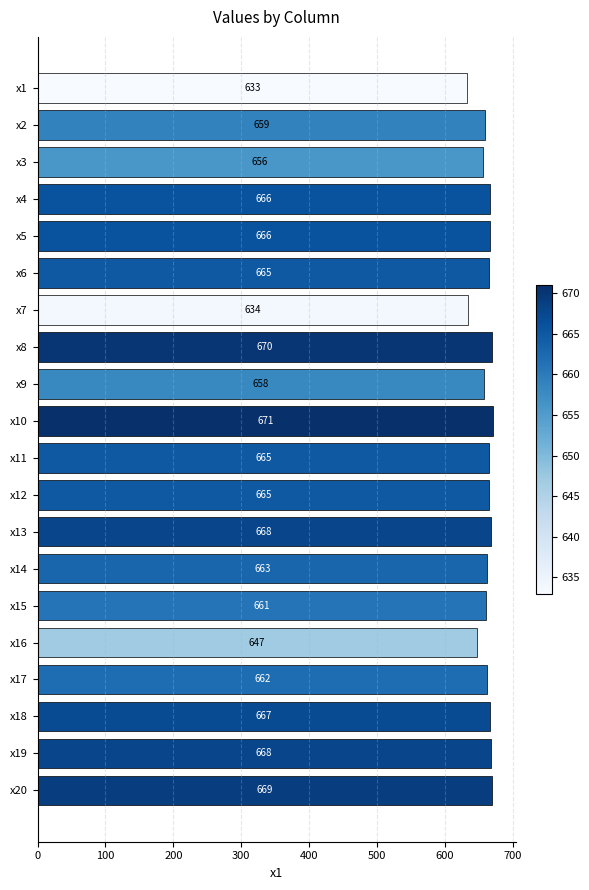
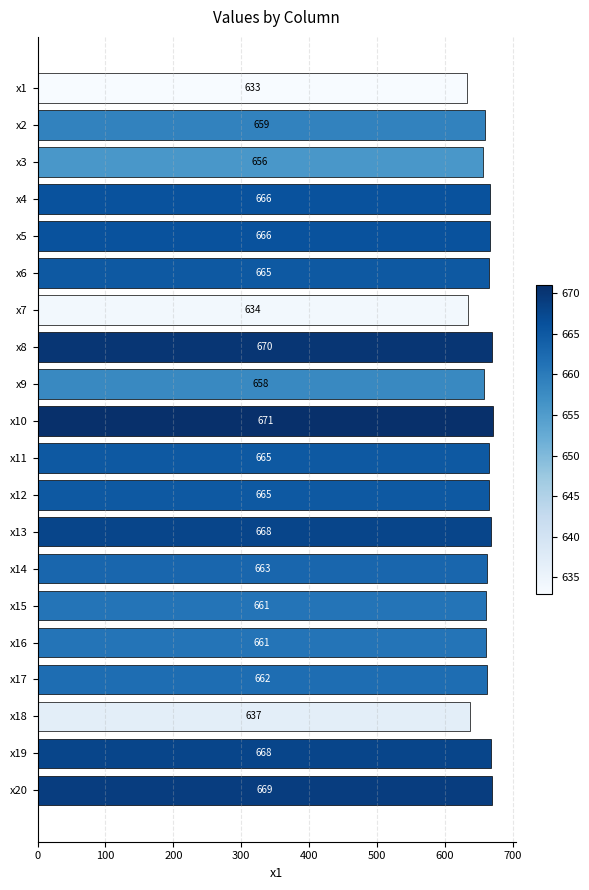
x16: 647 -> 661
x18: 667 -> 637
